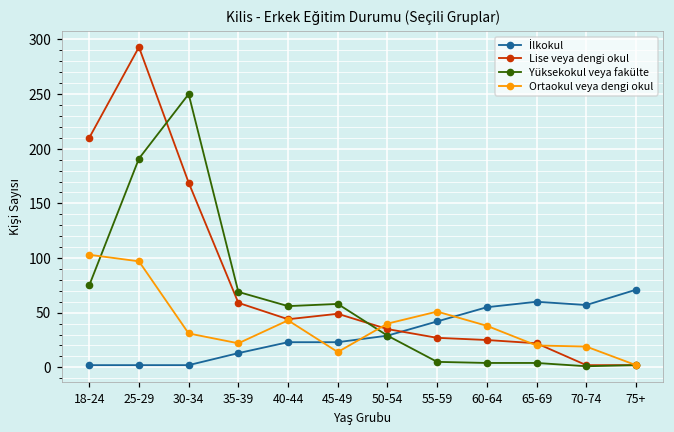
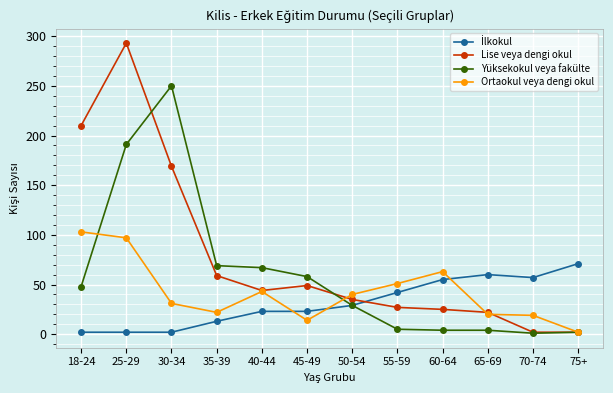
Yüksekokul veya fakülte, 18-24: 80 -> 50
Yüksekokul veya fakülte, 40-44: 60 -> 70
Ortaokul veya dengi okul, 60-64: 40 -> 60
